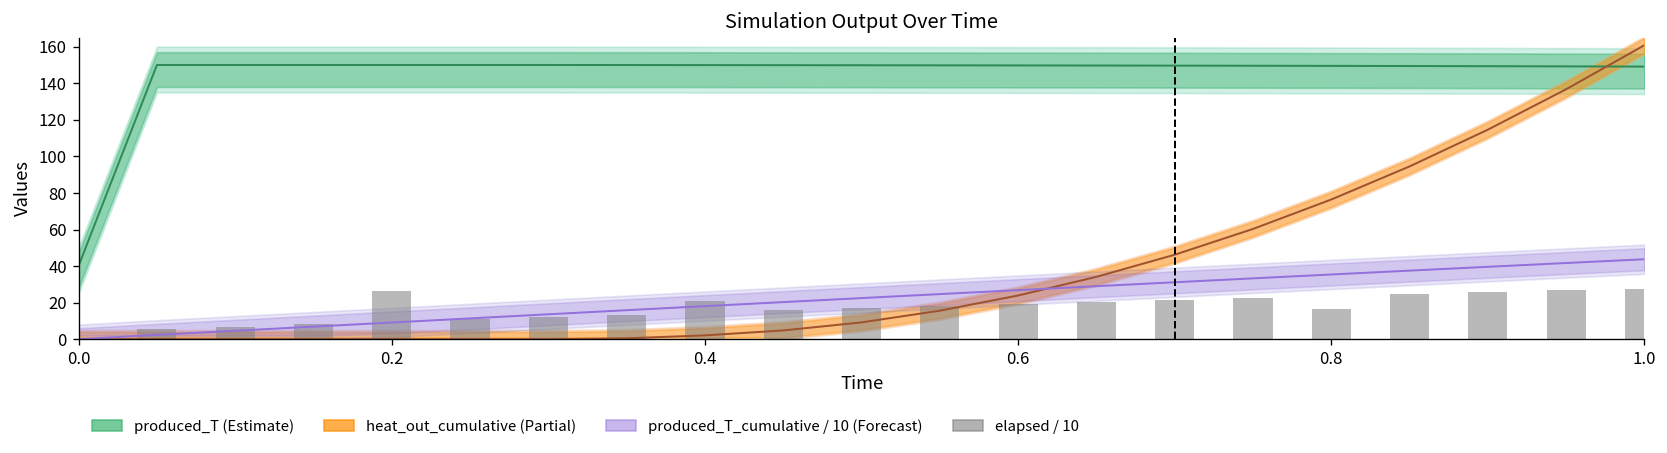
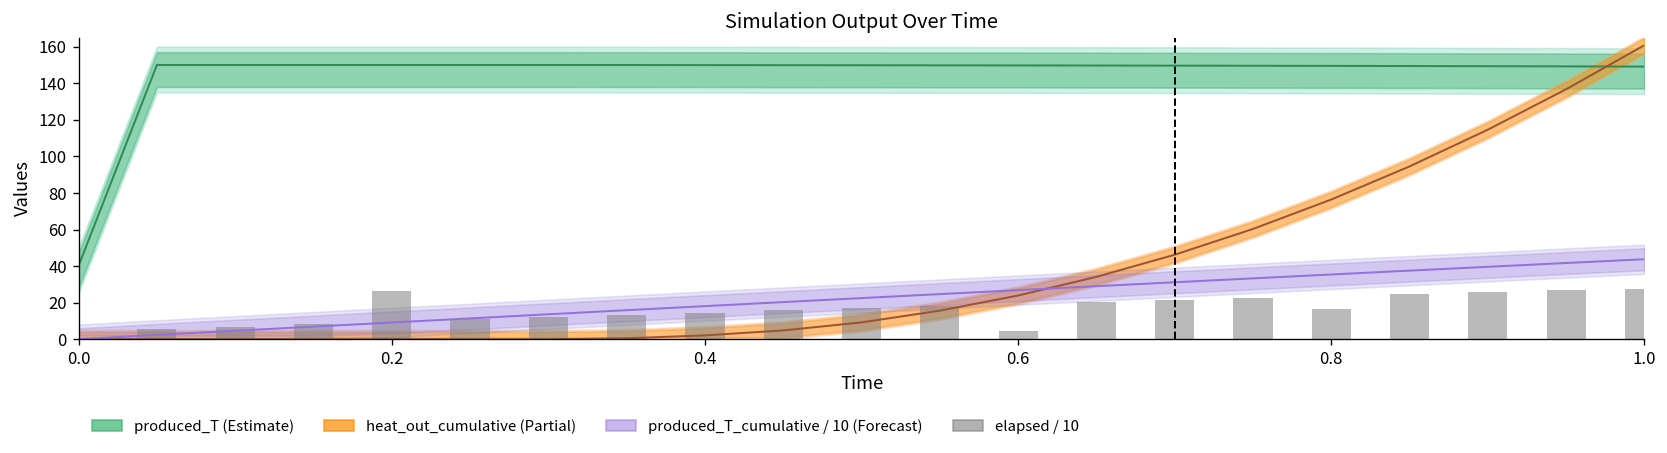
elapsed / 10, 0.4: 21 -> 15
elapsed / 10, 0.6: 19 -> 4
